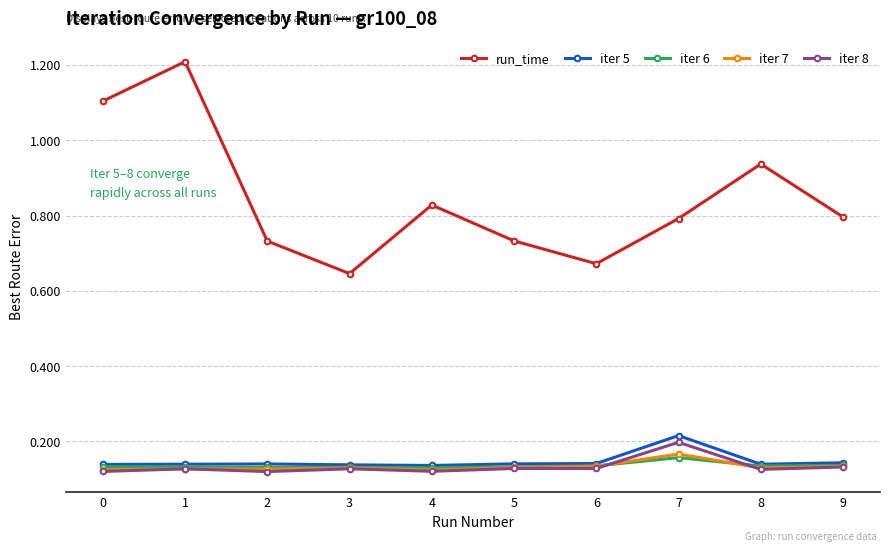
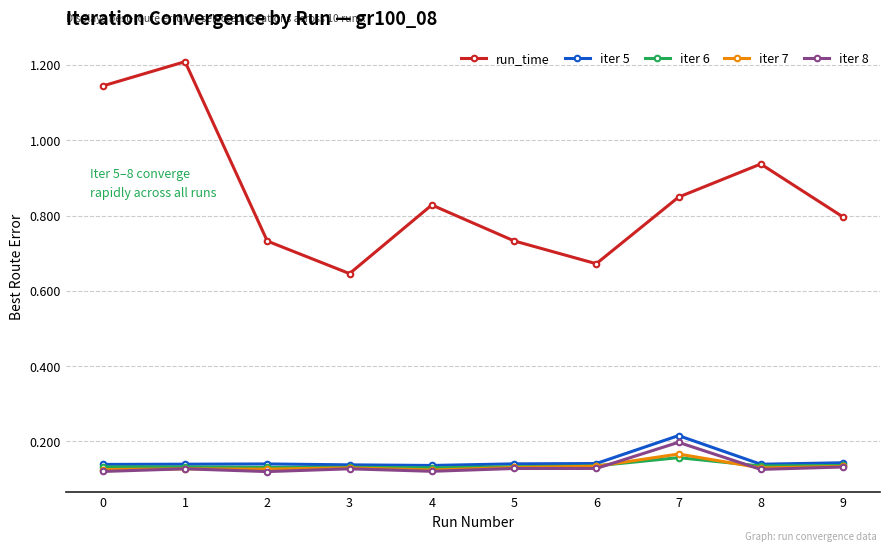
run_time, 0: 1.10 -> 1.14
run_time, 7: 0.79 -> 0.85
